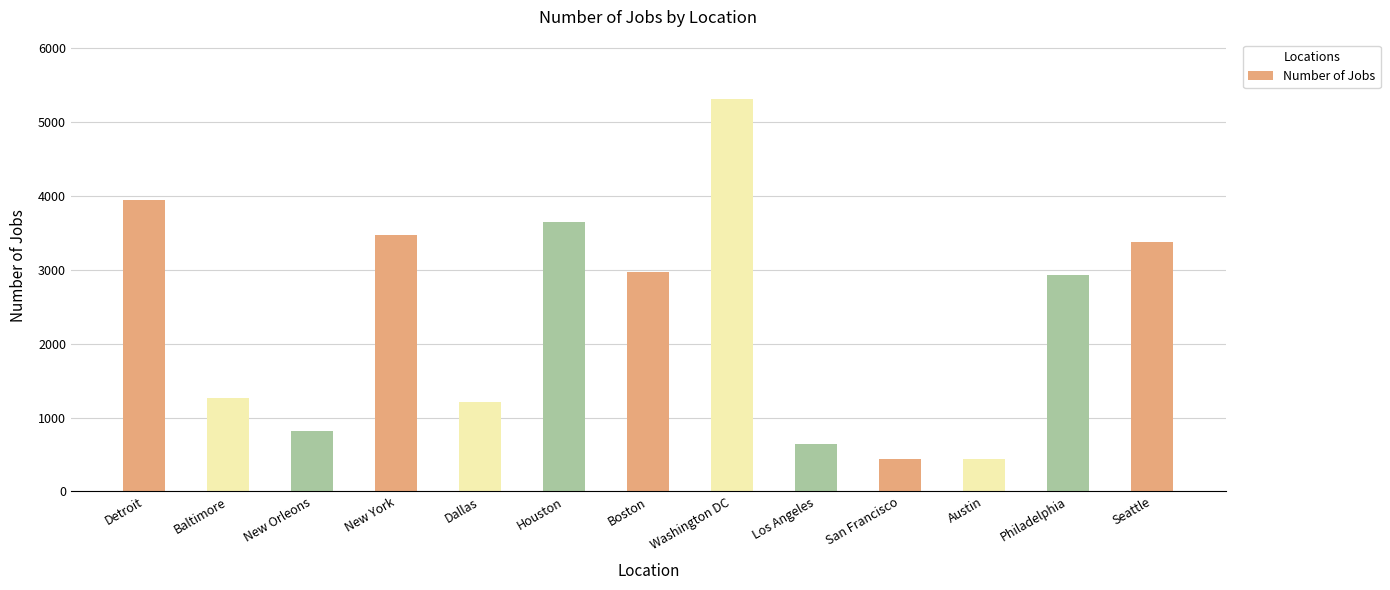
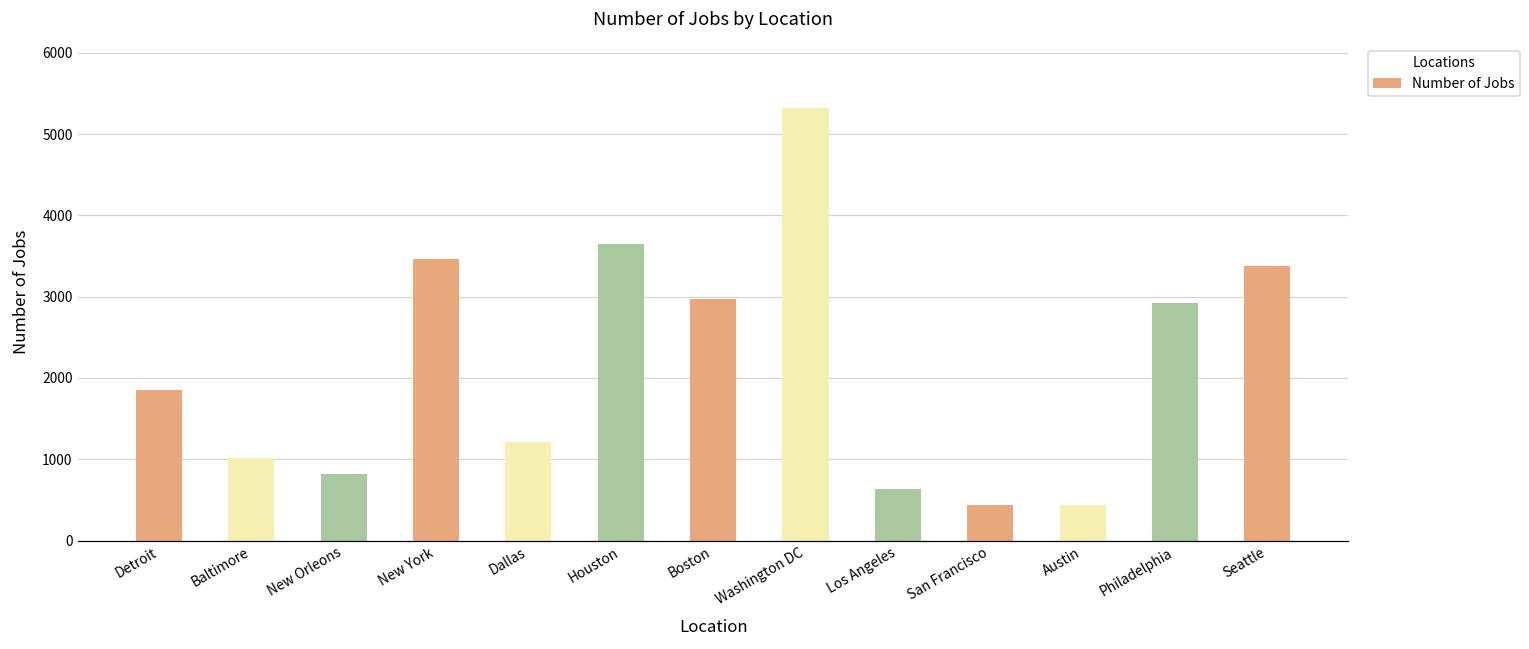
Detroit: 3900 -> 1900
Baltimore: 1300 -> 1000
